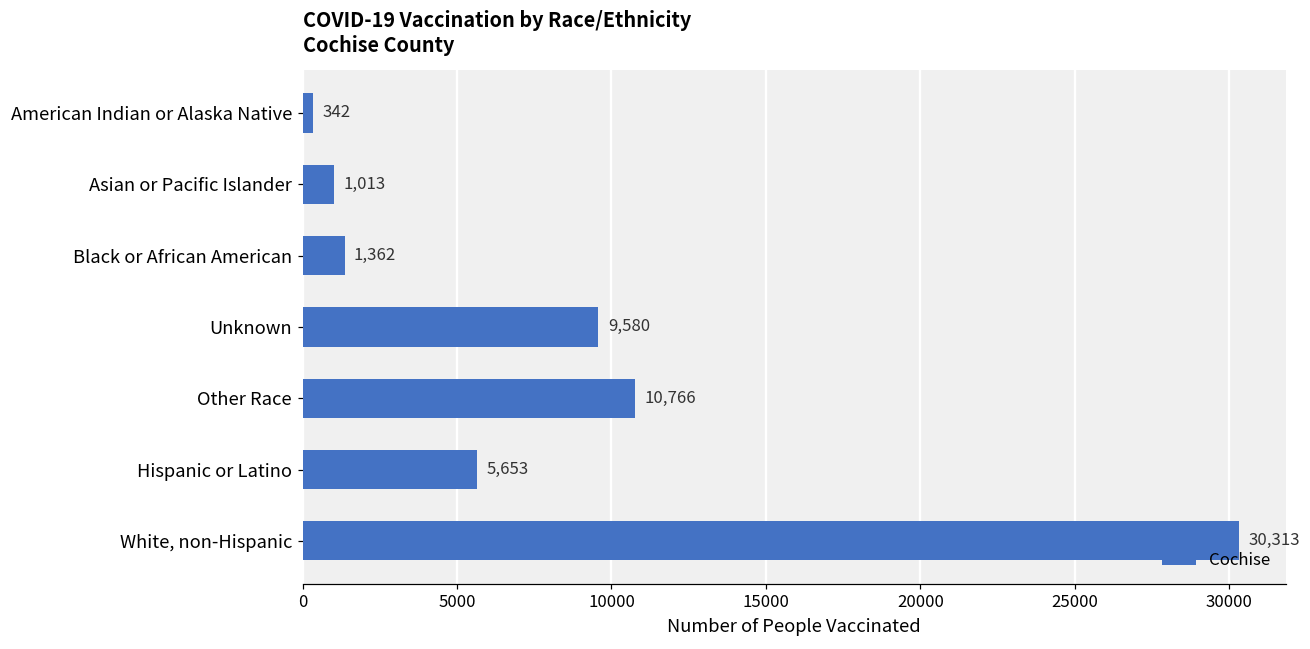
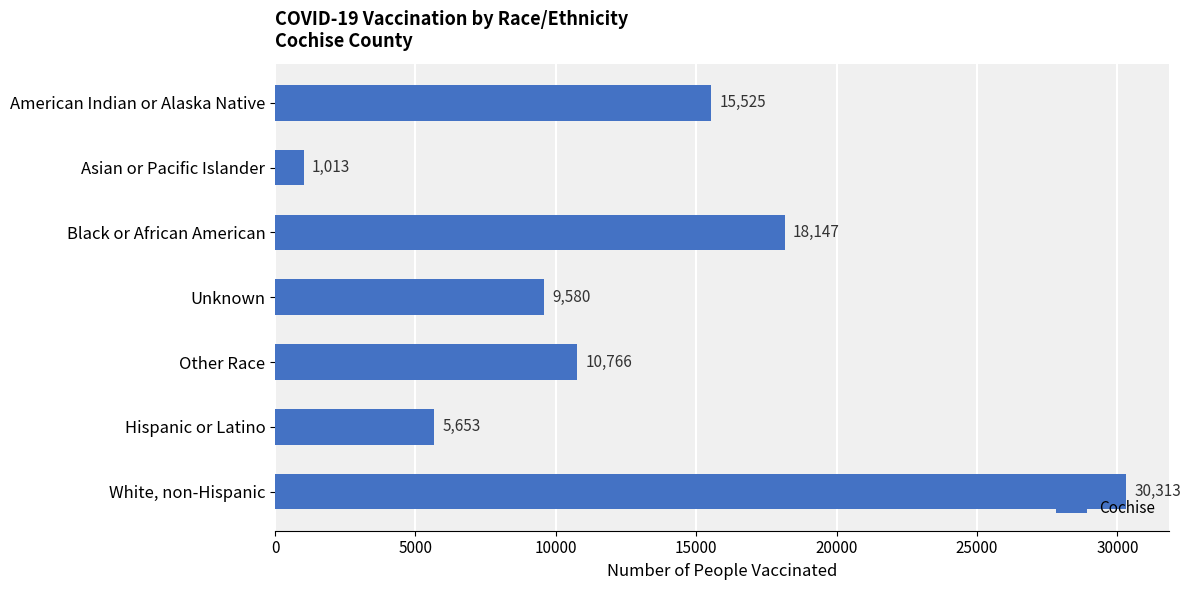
American Indian or Alaska Native: 342 -> 15,525
Black or African American: 1,362 -> 18,147
